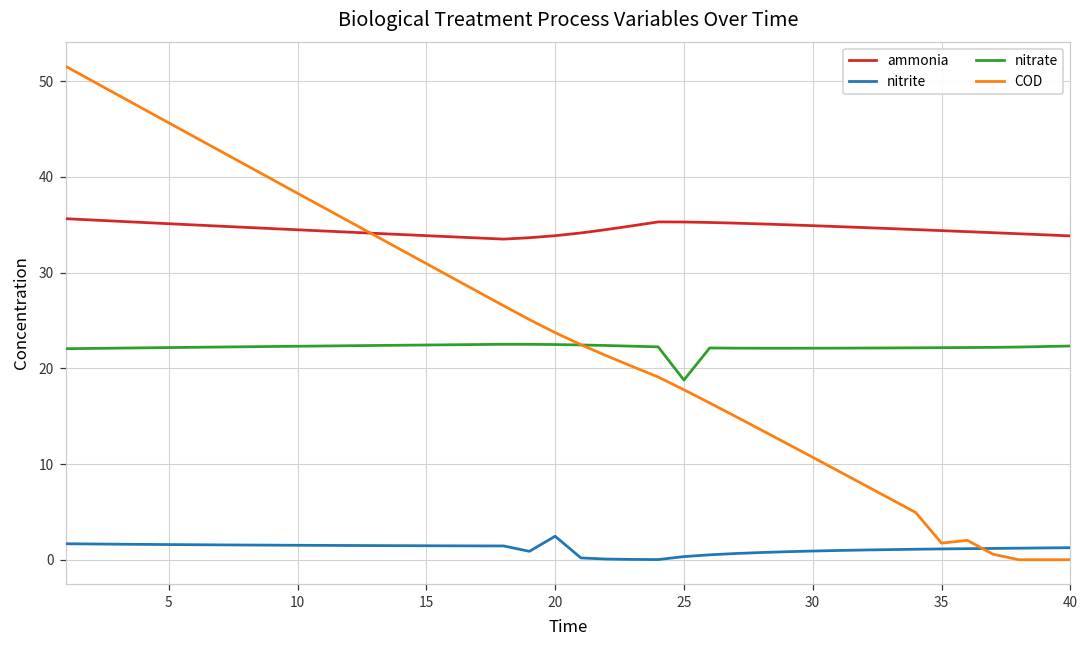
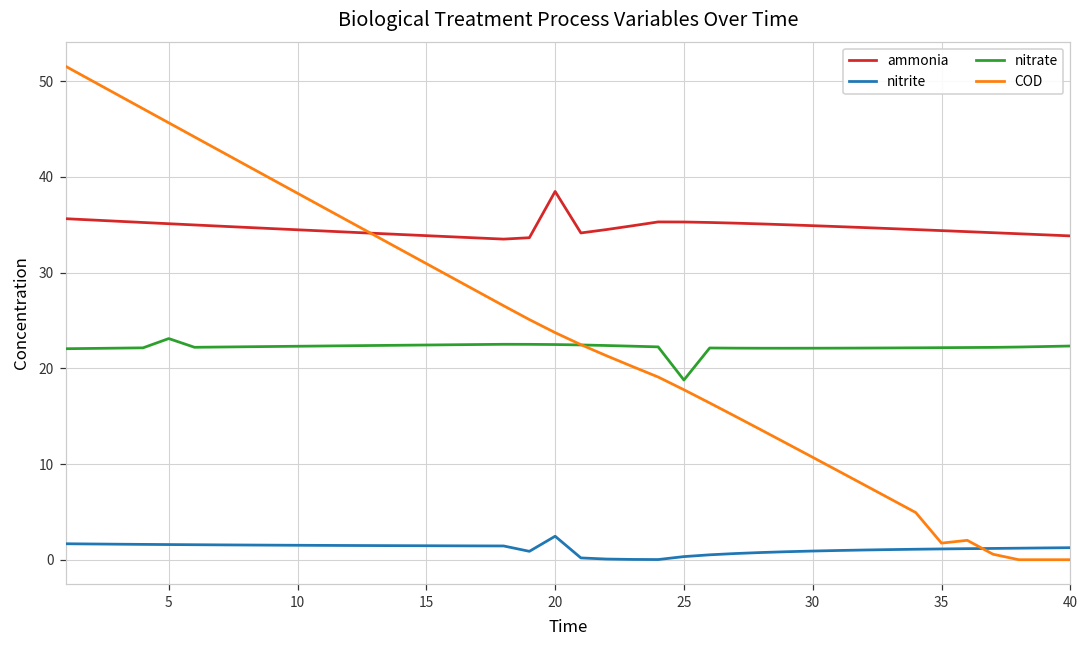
nitrate, 5: 22 -> 23
ammonia, 20: 34 -> 38
